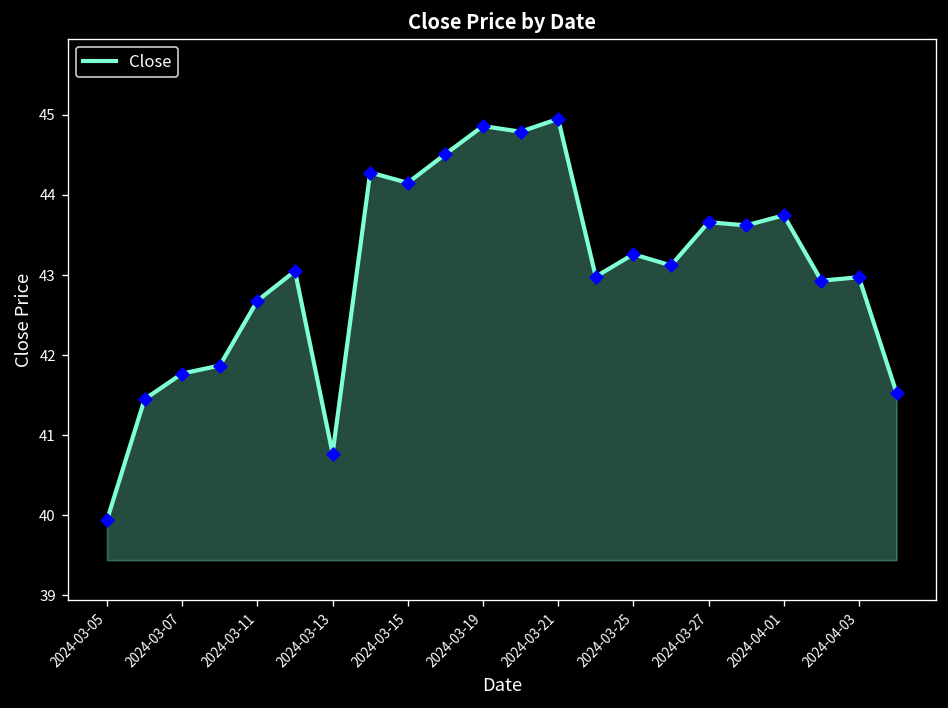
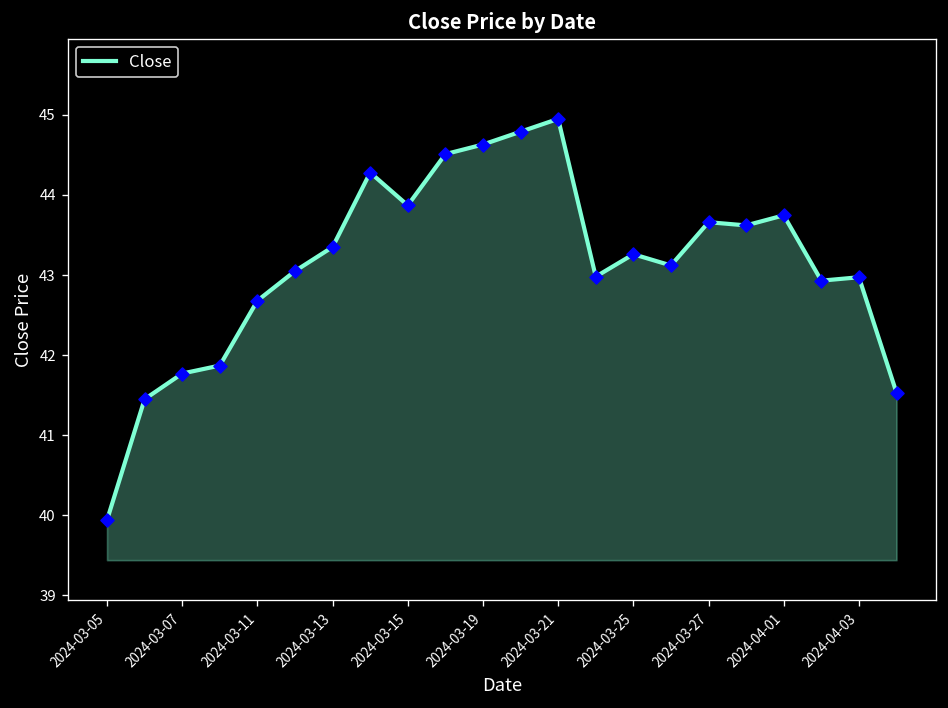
2024-03-13: 40.8 -> 43.3
2024-03-15: 44.2 -> 43.9
2024-03-19: 44.9 -> 44.6
